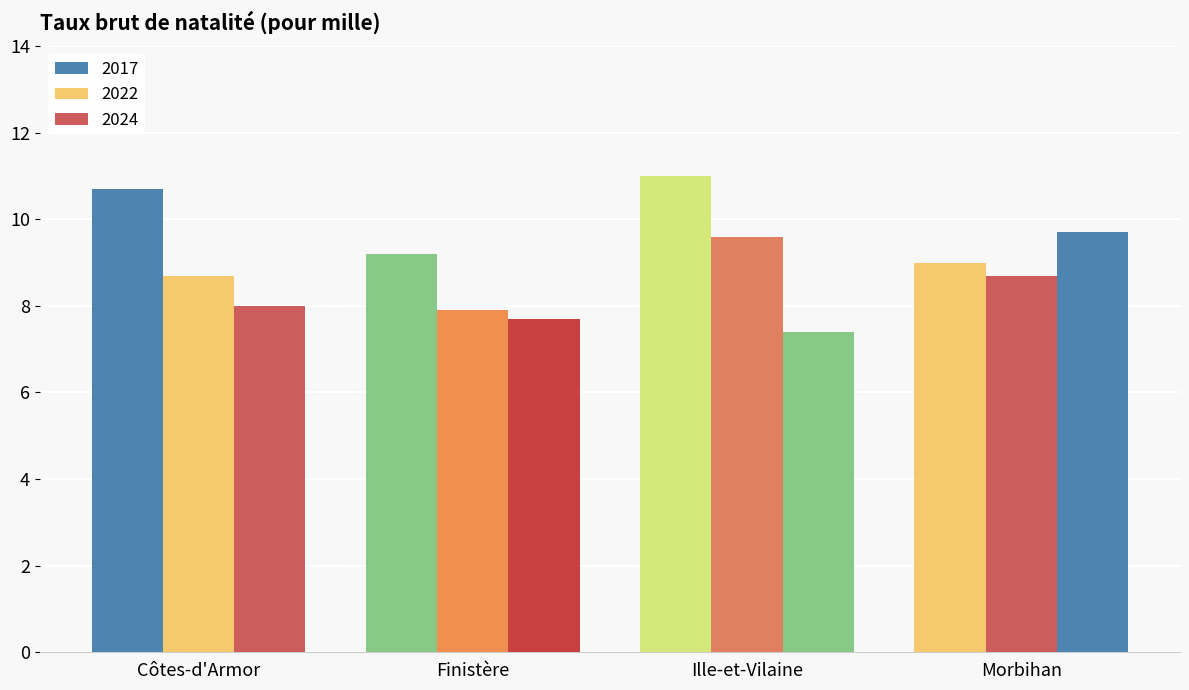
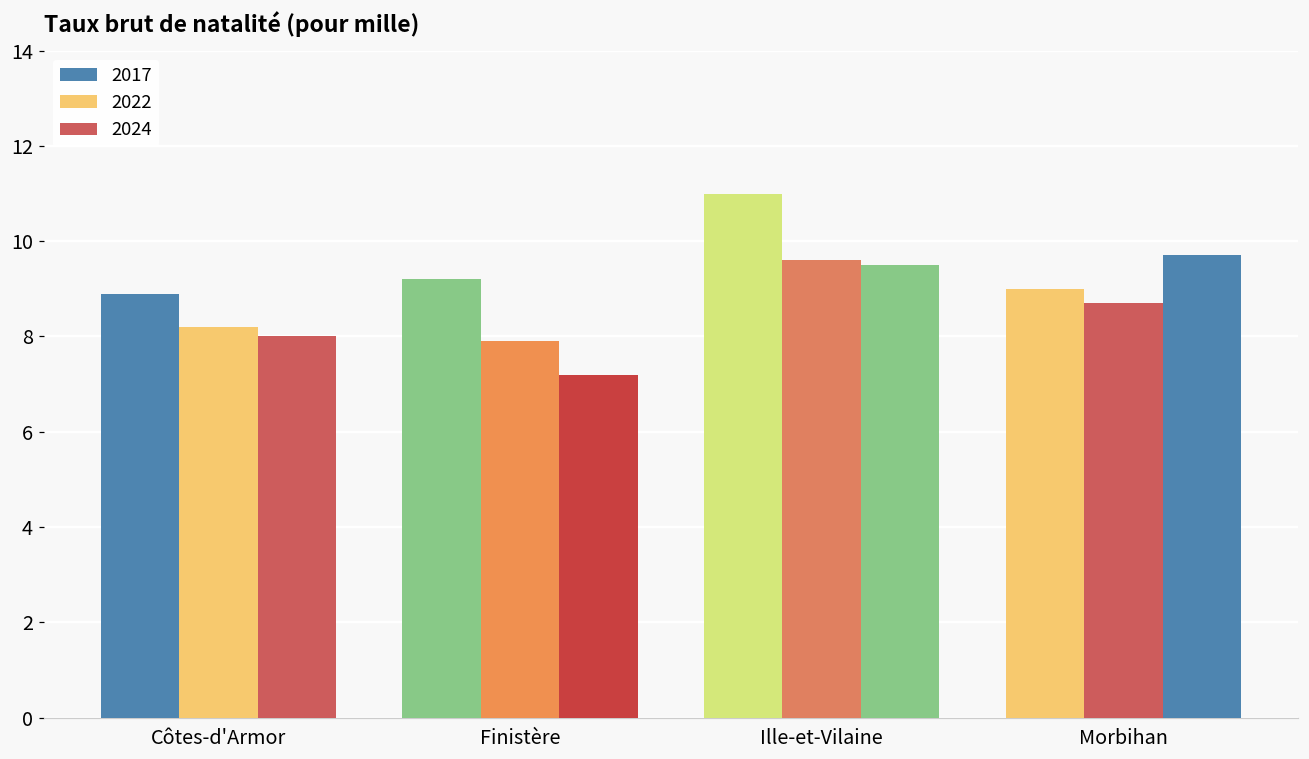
2017, Côtes-d'Armor: 10.7 -> 8.9
2022, Côtes-d'Armor: 8.7 -> 8.2
2024, Finistère: 7.7 -> 7.2
2024, Ille-et-Vilaine: 7.4 -> 9.5
